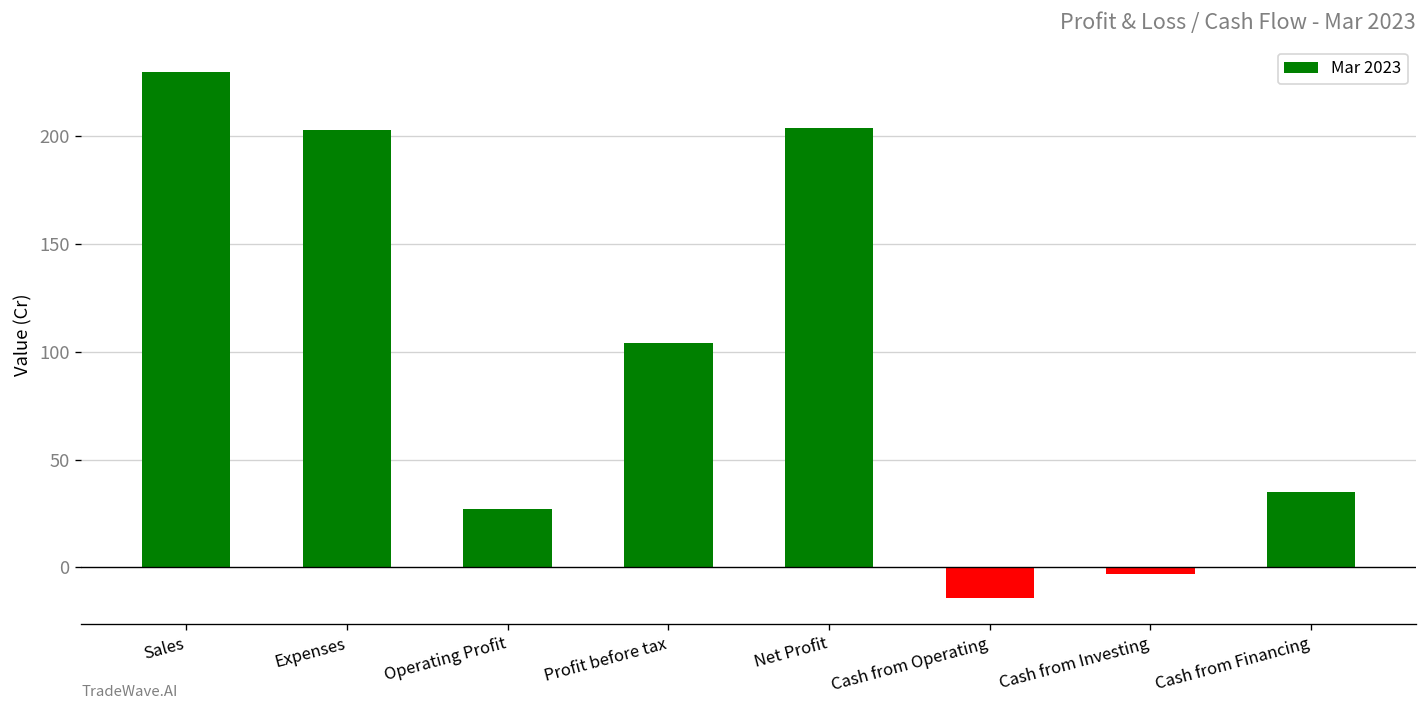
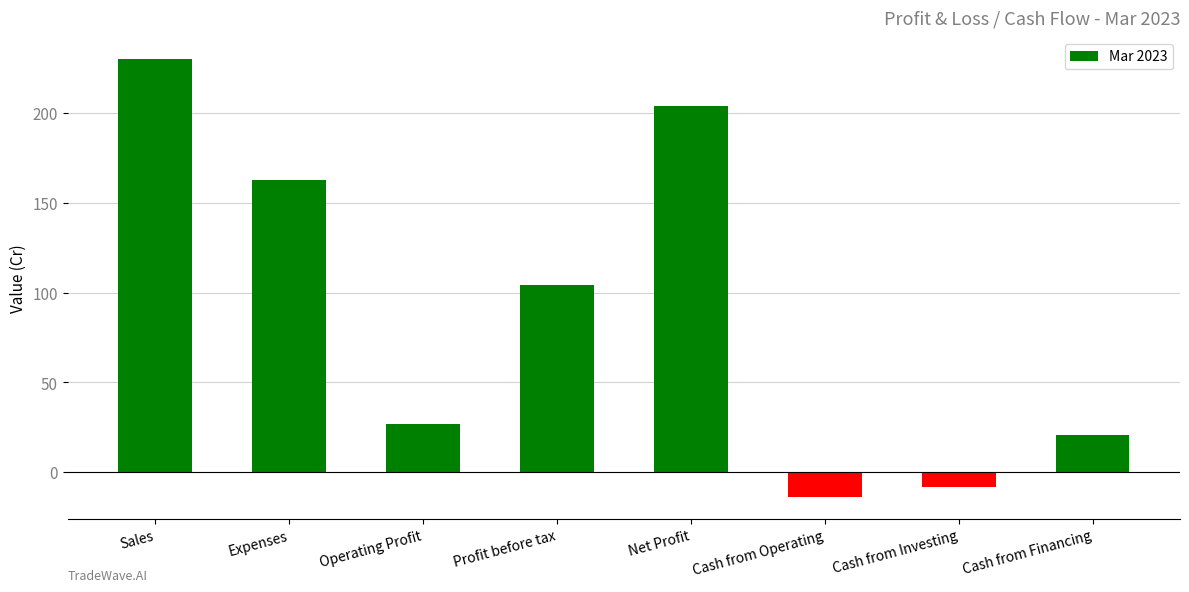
Expenses: 203 -> 163
Cash from Investing: -3 -> -8
Cash from Financing: 35 -> 21
